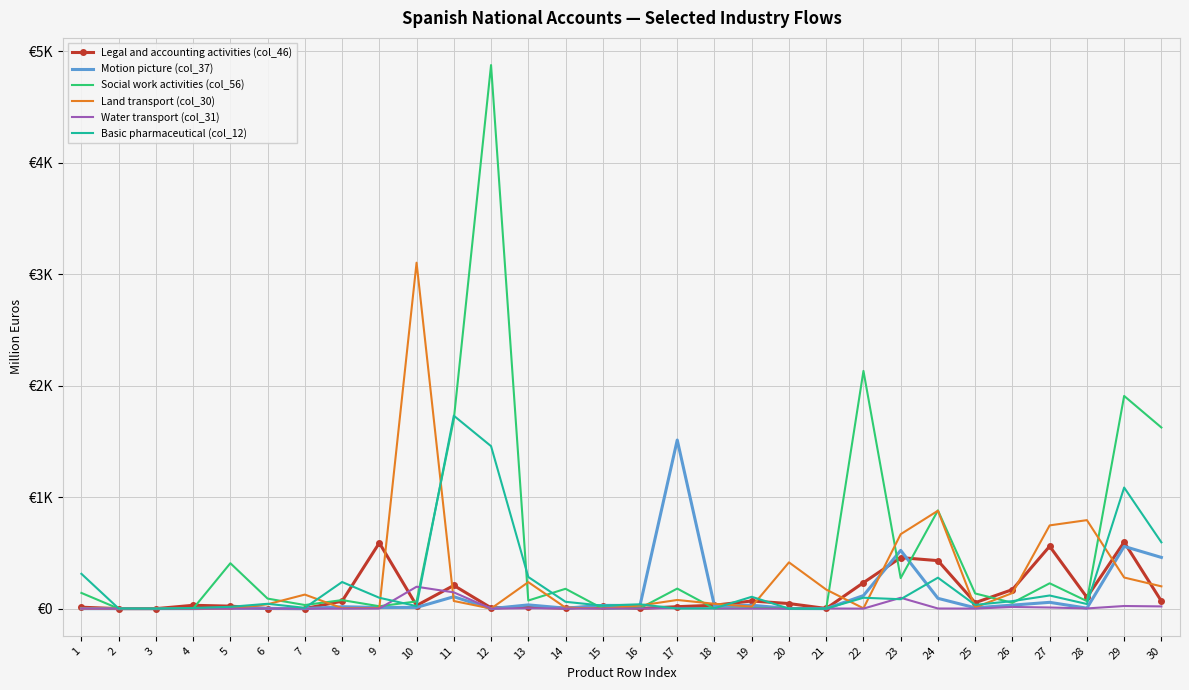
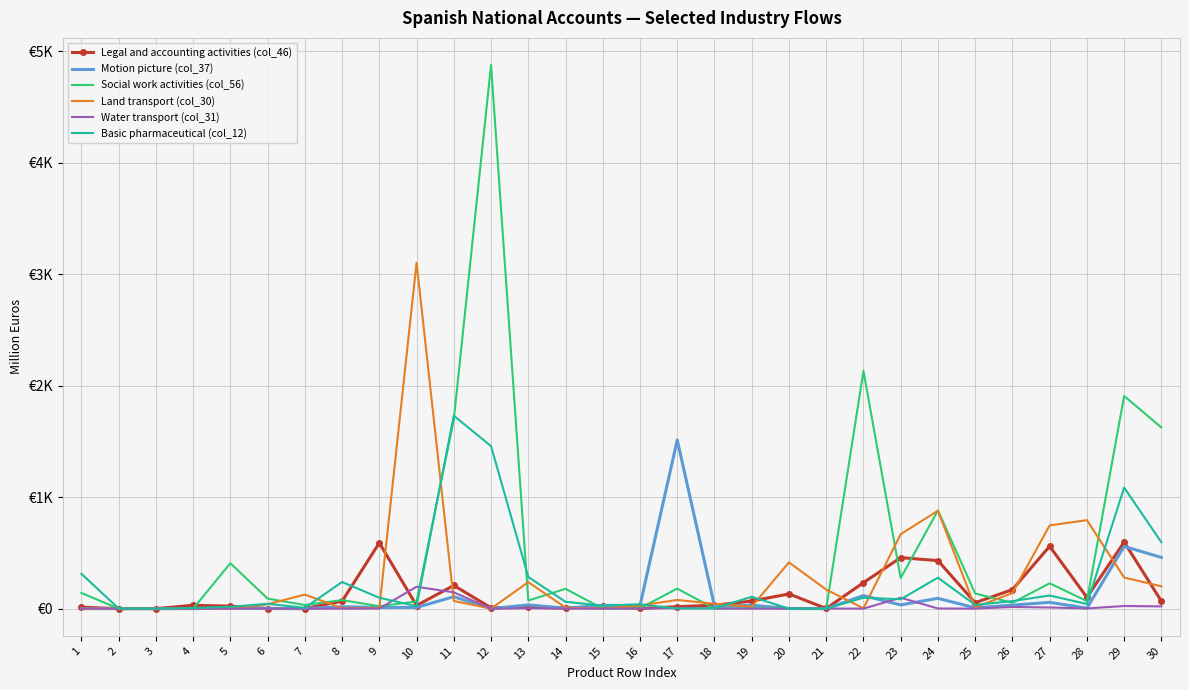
Legal and accounting activities (col_46), 20: €50 -> €130
Motion picture (col_37), 23: €520 -> €30
